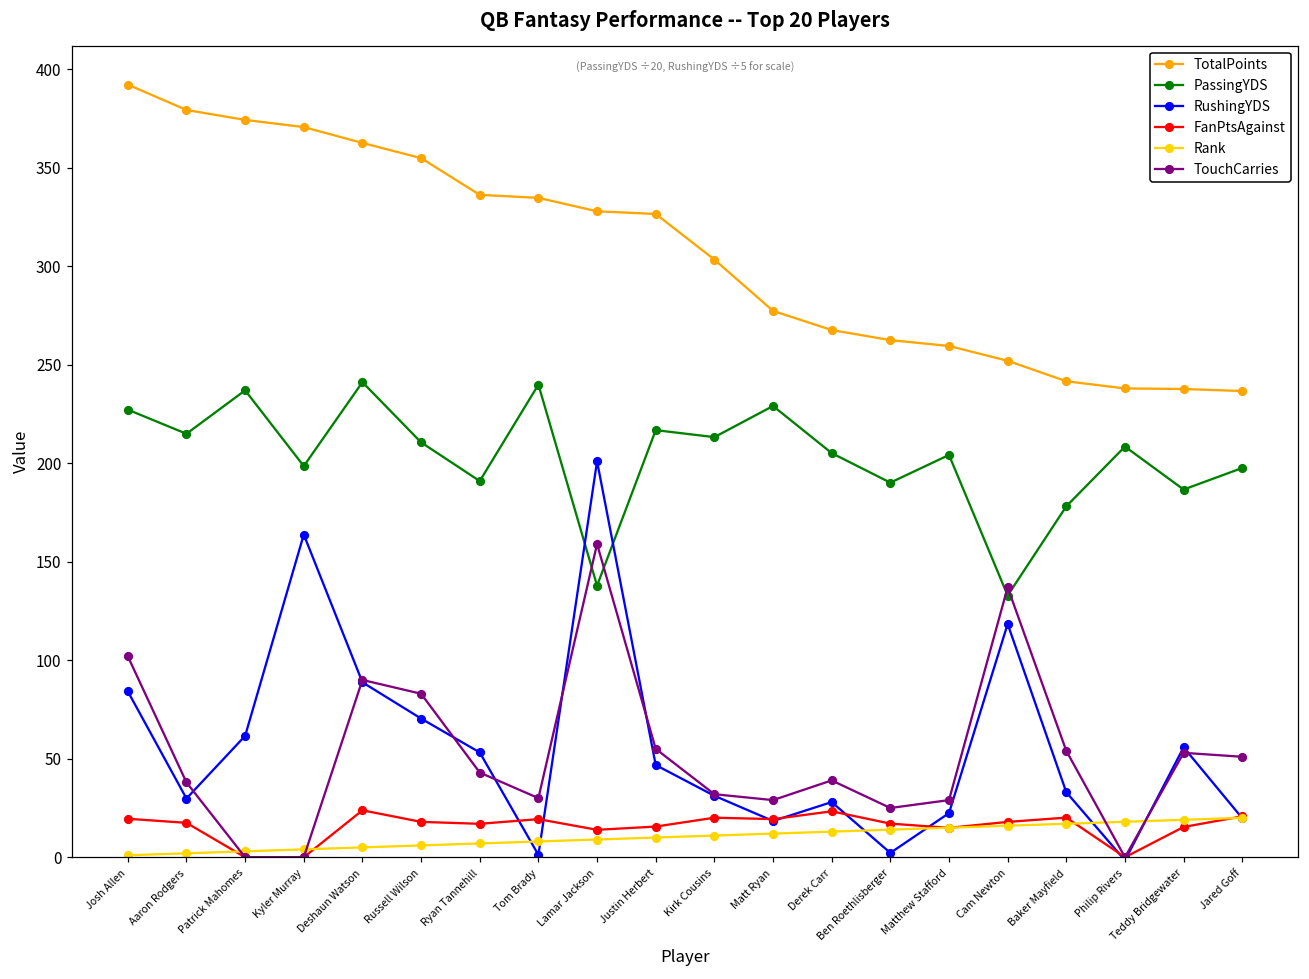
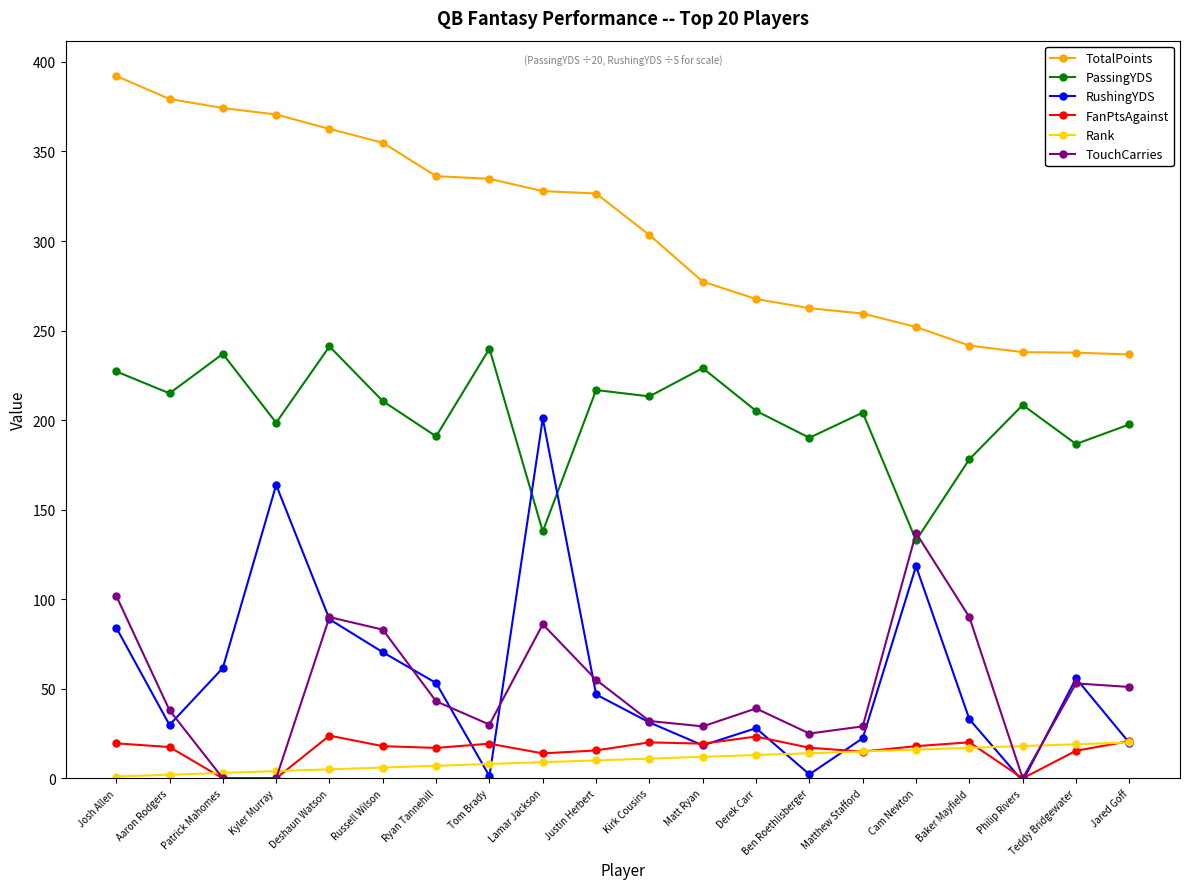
TouchCarries, Lamar Jackson: 159 -> 86
TouchCarries, Baker Mayfield: 54 -> 90
